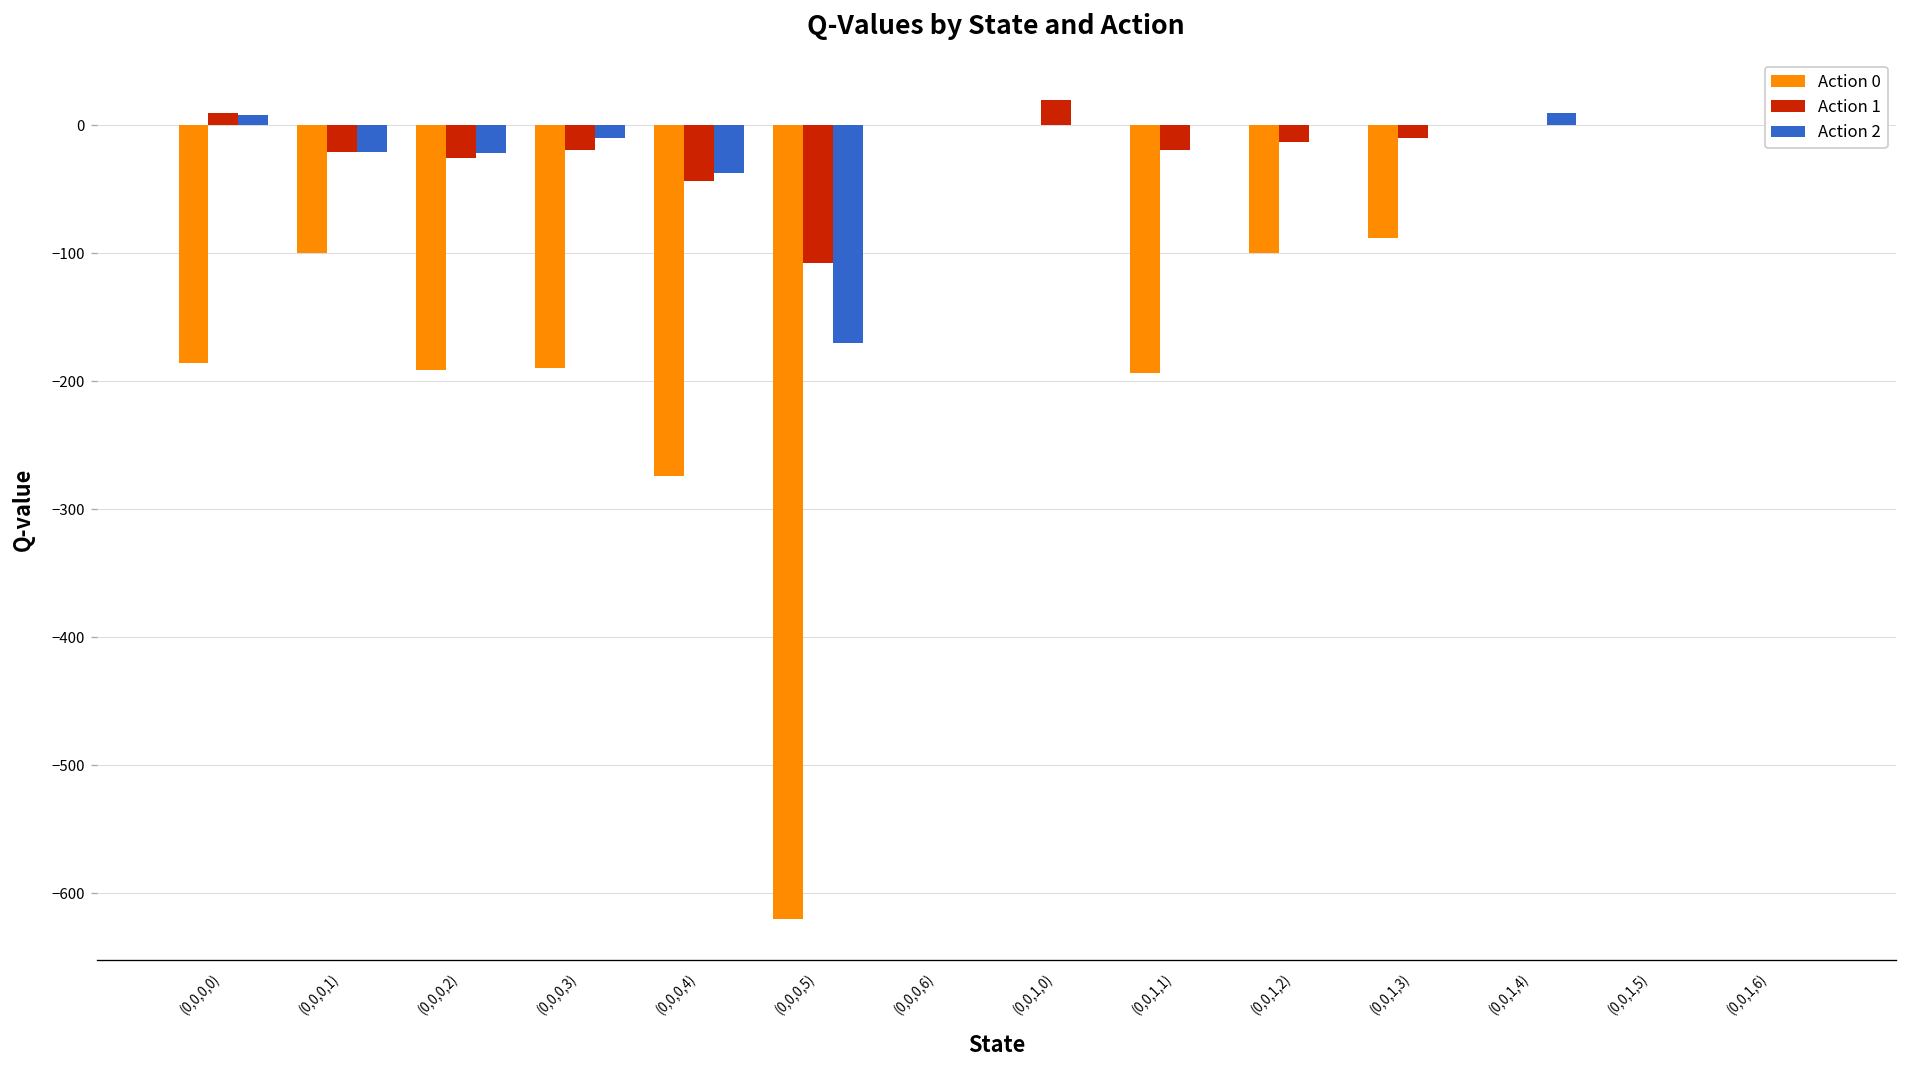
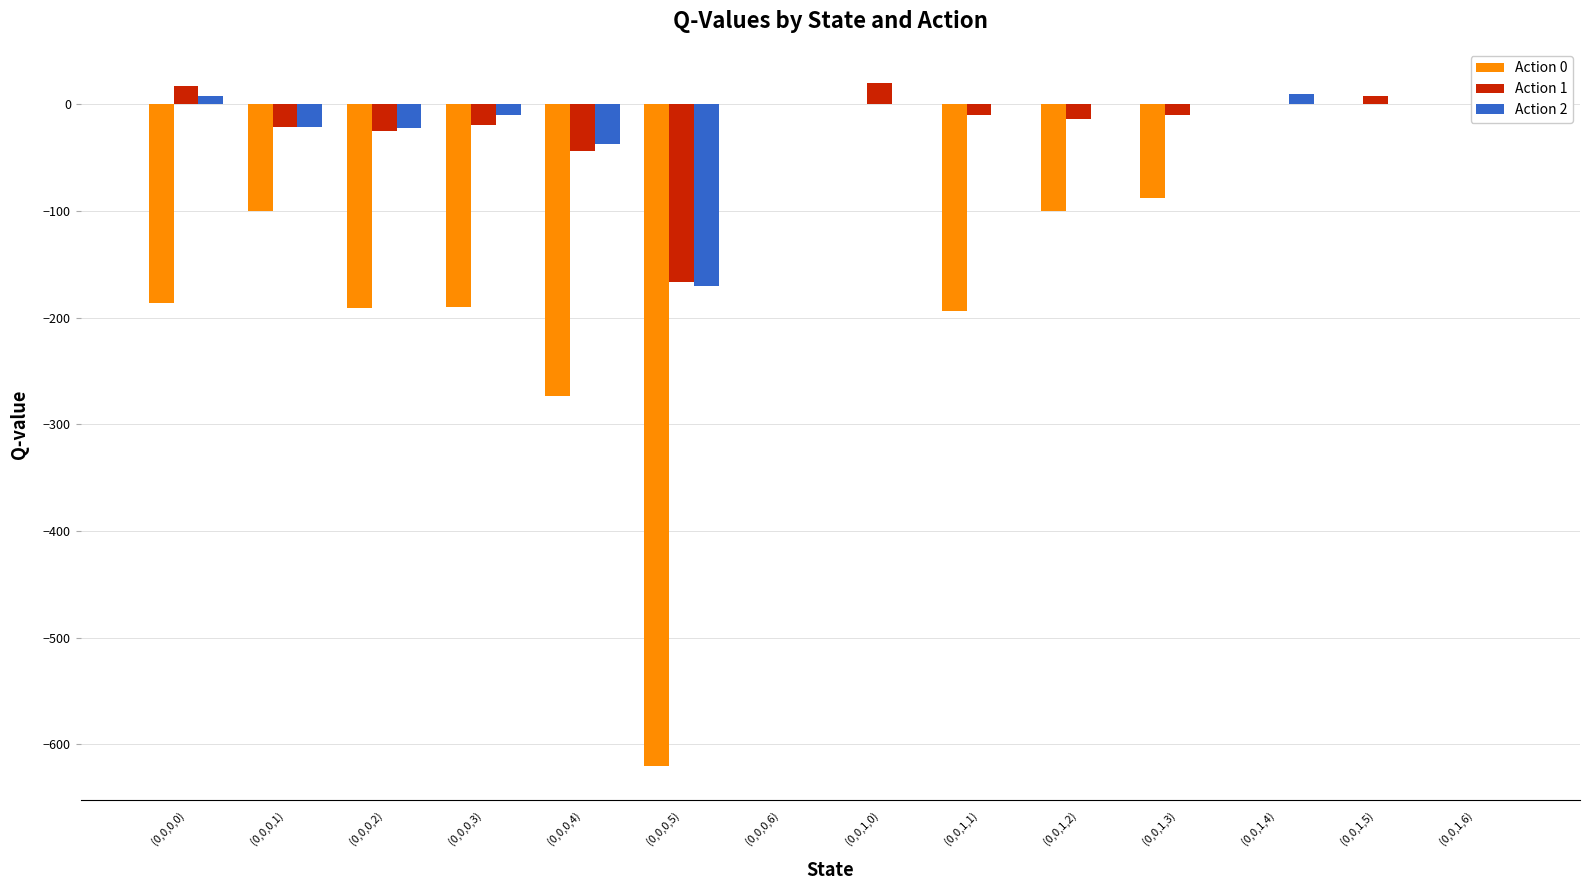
Action 1, (0,0,0,0): 10 -> 17
Action 1, (0,0,0,5): -108 -> -166
Action 1, (0,0,1,1): -19 -> -10
Action 1, (0,0,1,5): 0 -> 8
